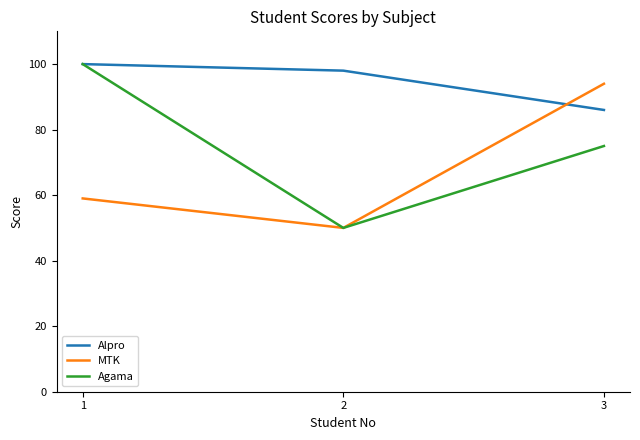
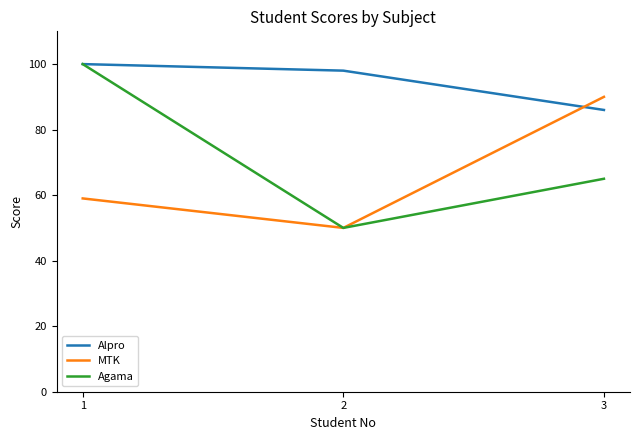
MTK, 3: 94 -> 90
Agama, 3: 75 -> 65
